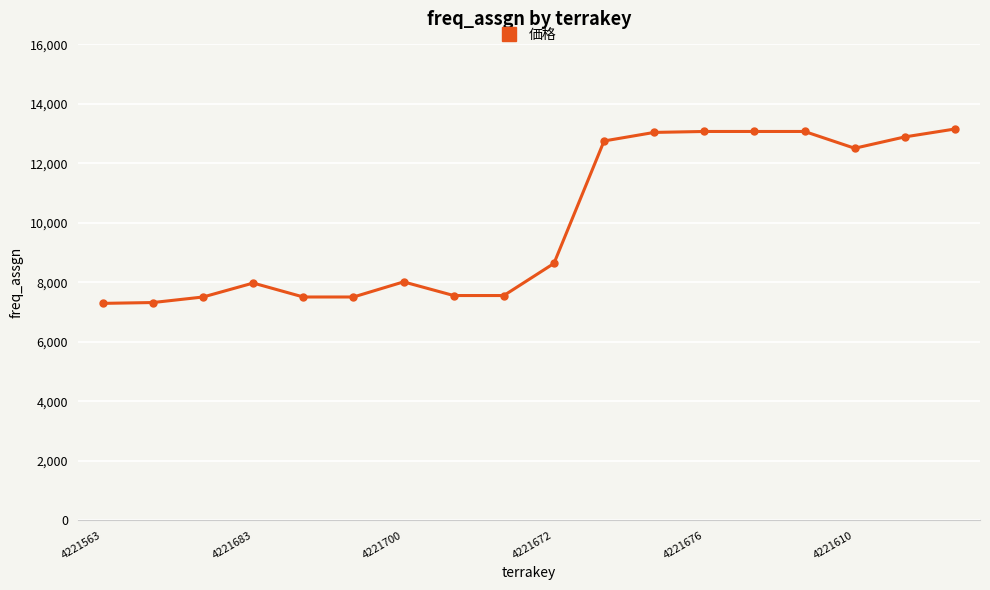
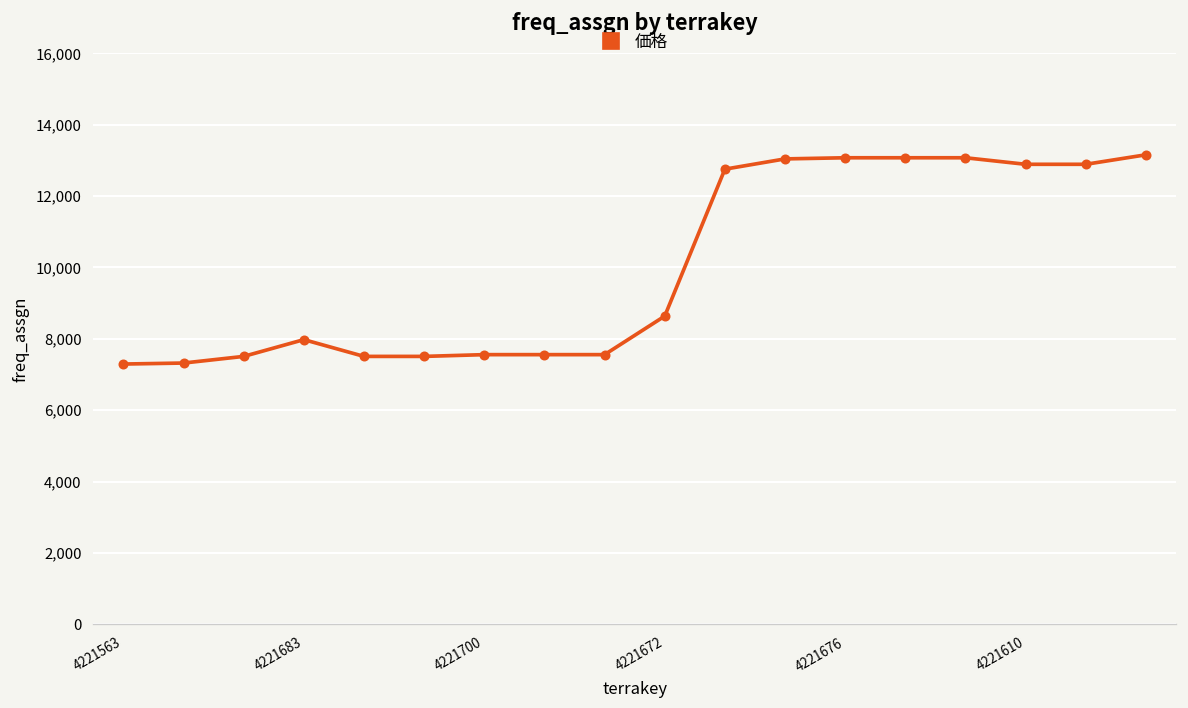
4221700: 8,000 -> 7,600
4221610: 12,500 -> 12,900
